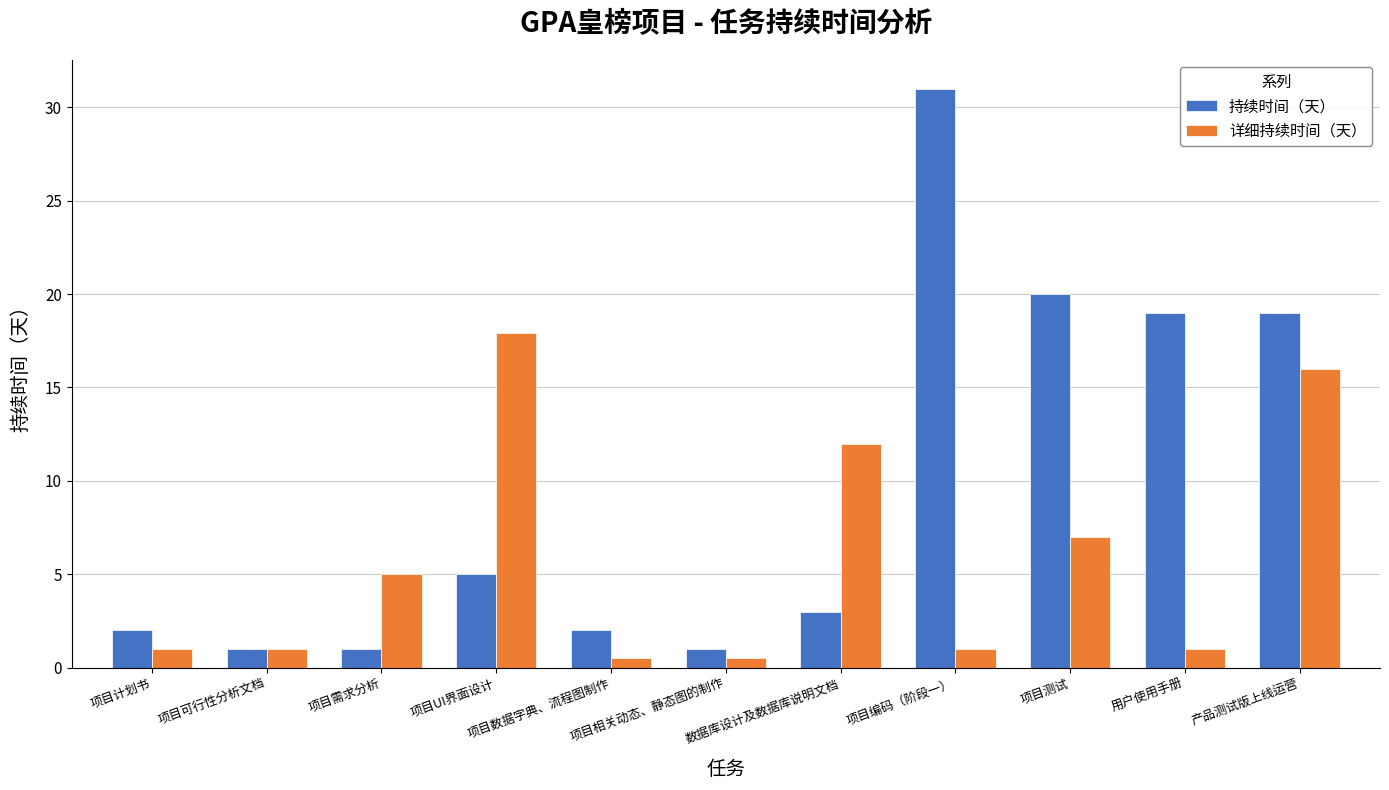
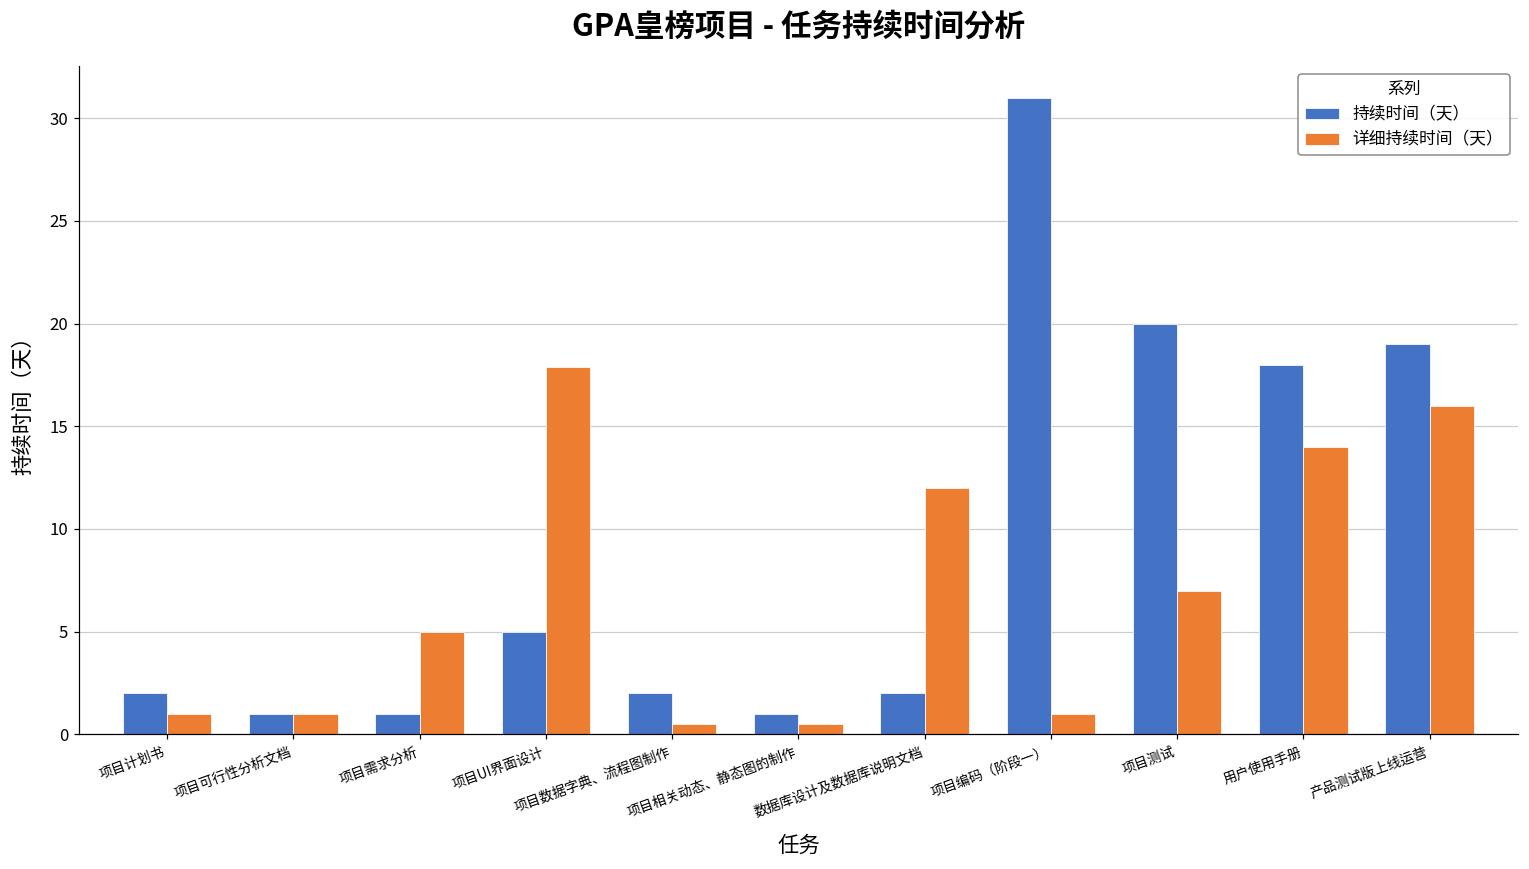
持续时间（天）, 数据库设计及数据库说明文档: 3 -> 2
持续时间（天）, 用户使用手册: 19 -> 18
详细持续时间（天）, 用户使用手册: 1 -> 14
